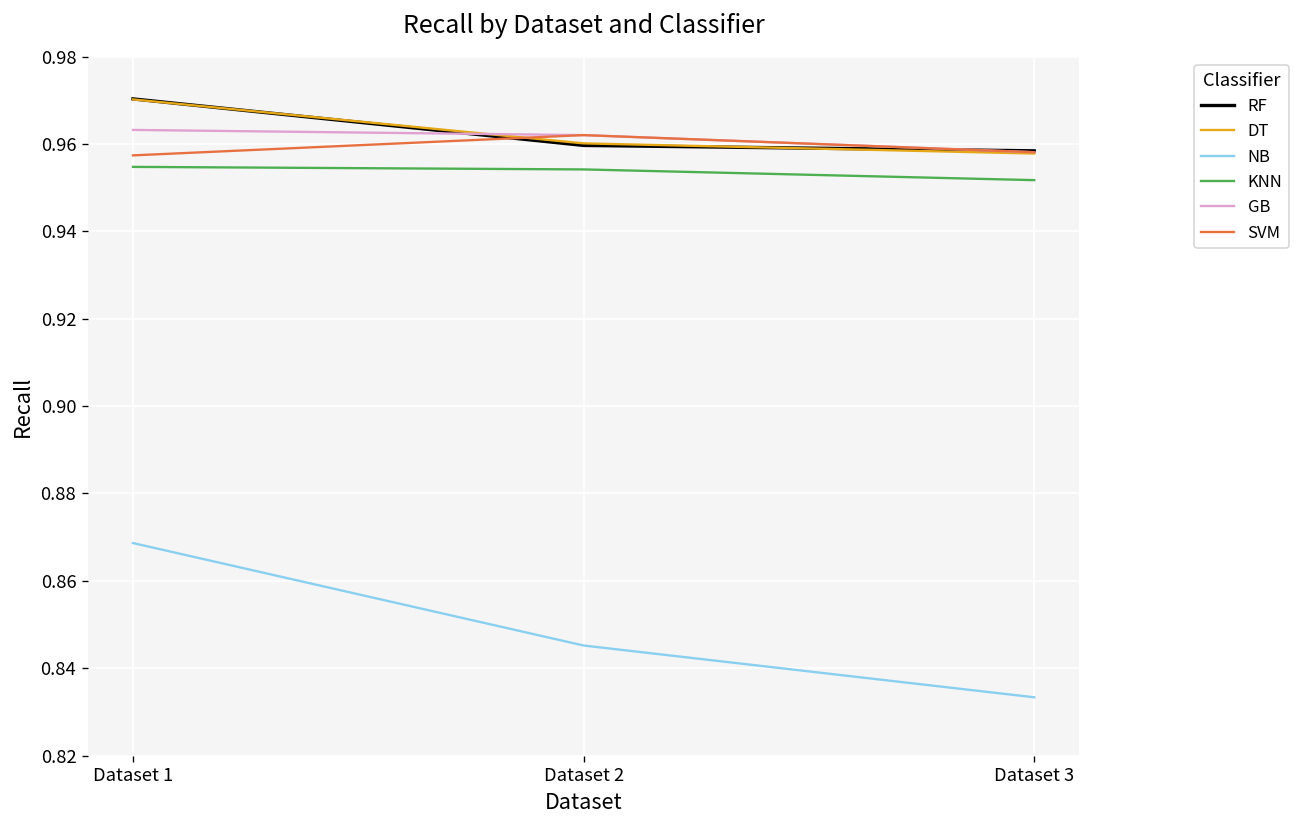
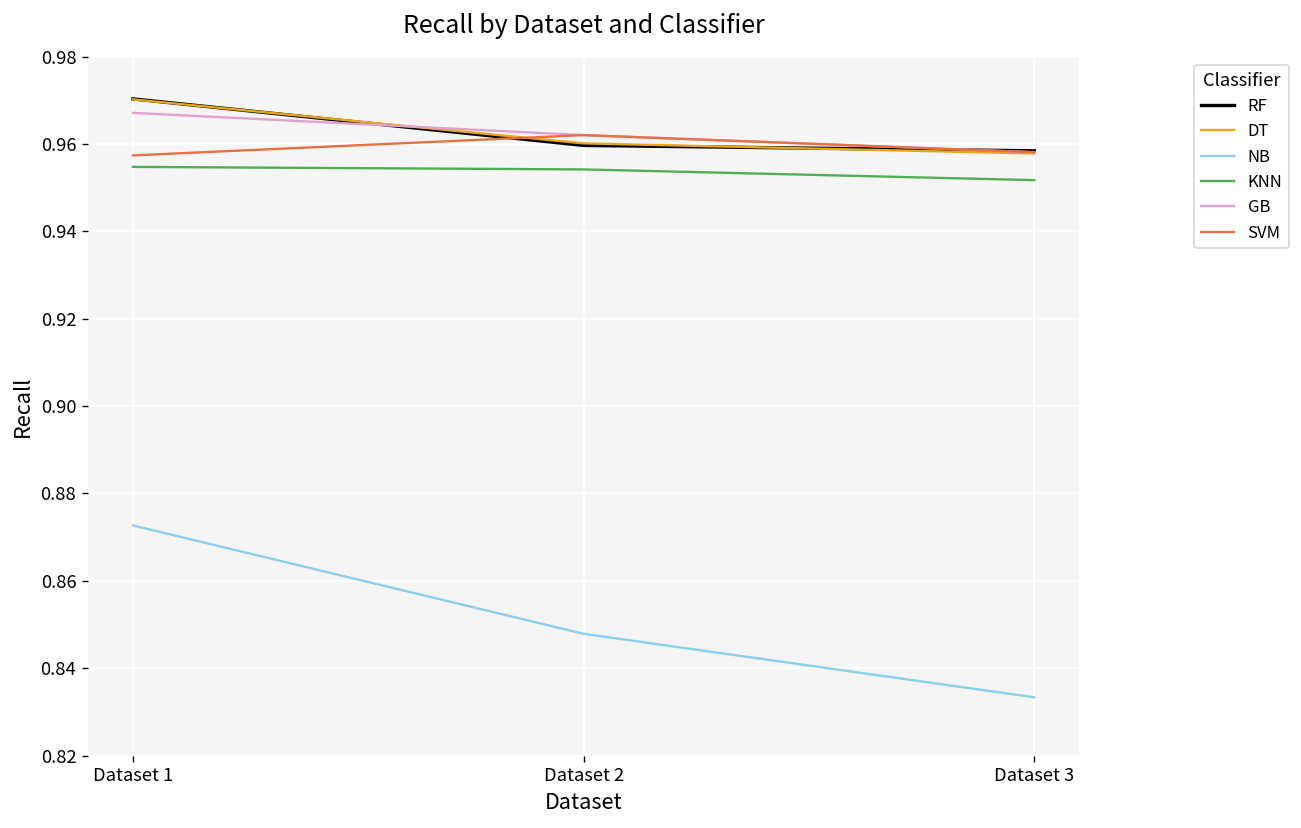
NB, Dataset 1: 0.869 -> 0.873
GB, Dataset 1: 0.963 -> 0.967
NB, Dataset 2: 0.845 -> 0.848
